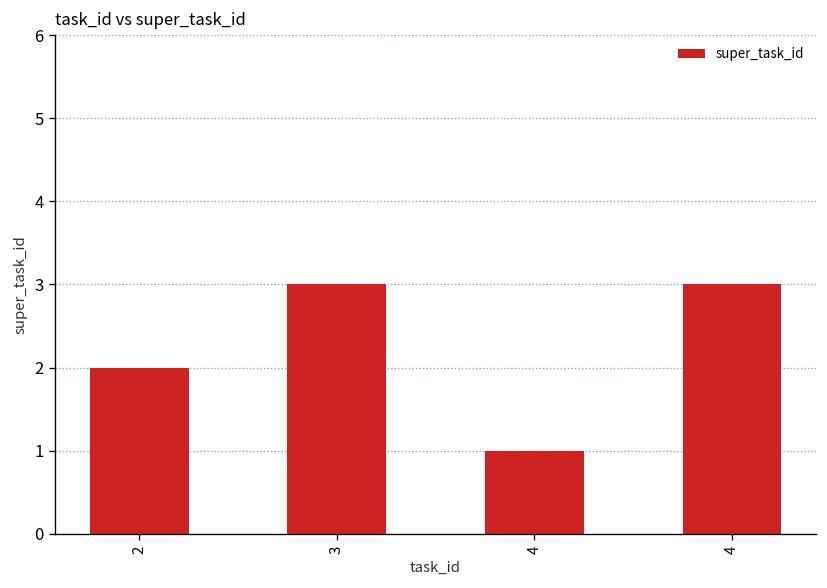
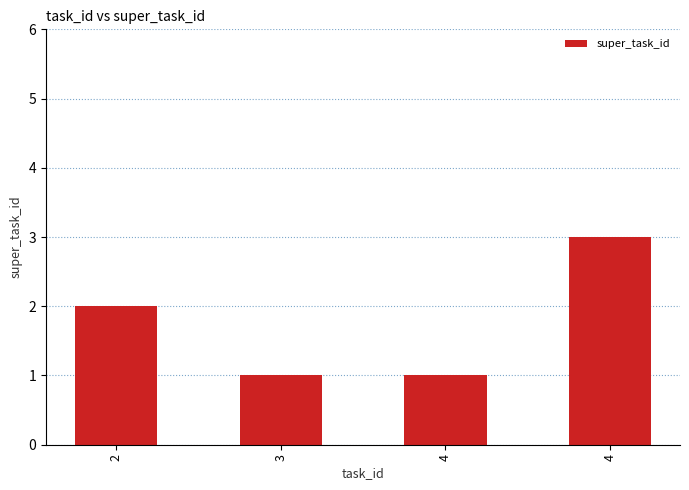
3: 3 -> 1
